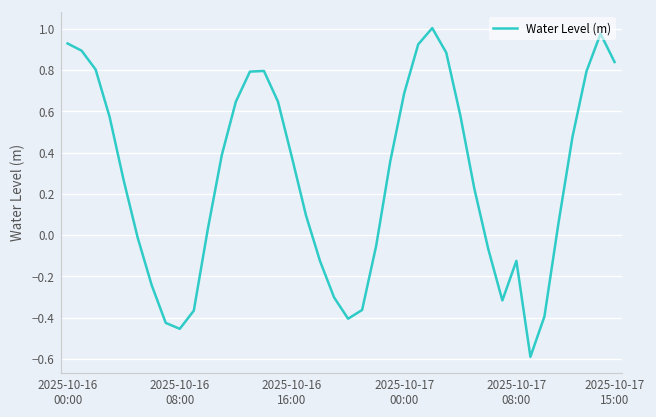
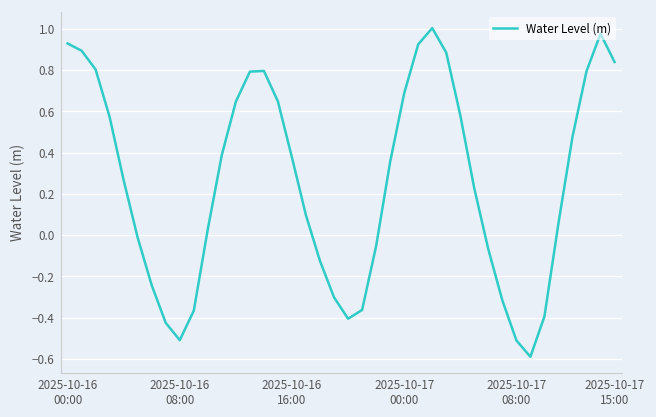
2025-10-16 08:00: -0.45 -> -0.51
2025-10-17 08:00: -0.13 -> -0.51
